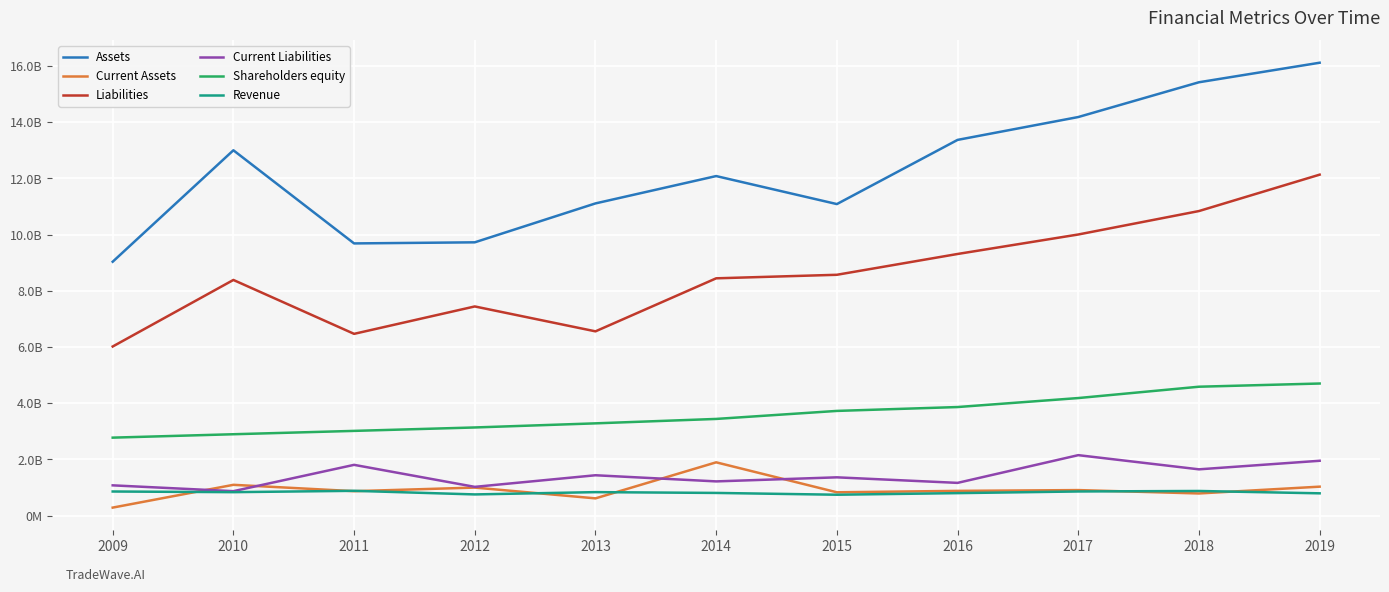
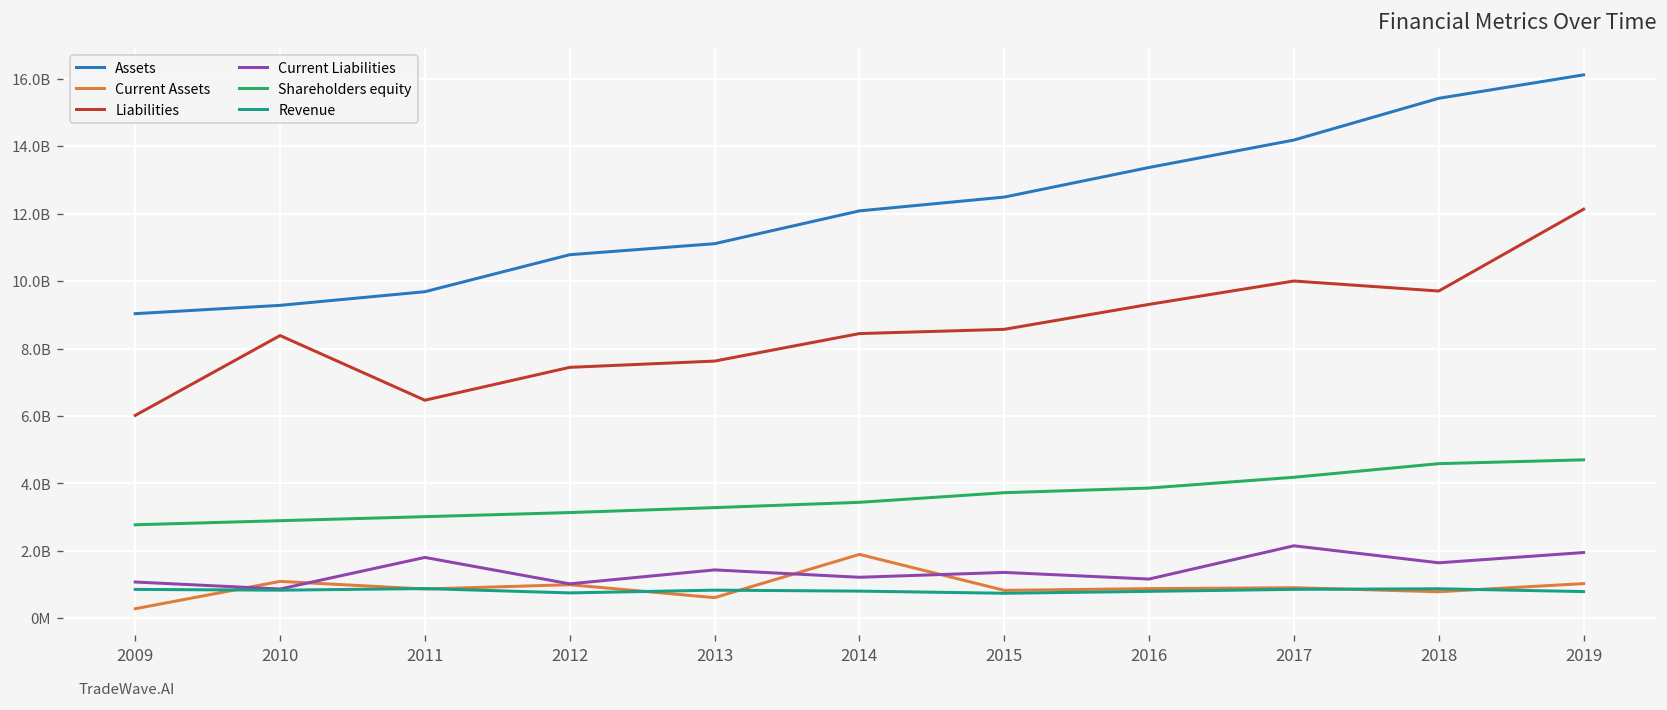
Assets, 2010: 13000000000 -> 9300000000
Assets, 2012: 9700000000 -> 10800000000
Liabilities, 2013: 6600000000 -> 7600000000
Assets, 2015: 11100000000 -> 12500000000
Liabilities, 2018: 10800000000 -> 9700000000
